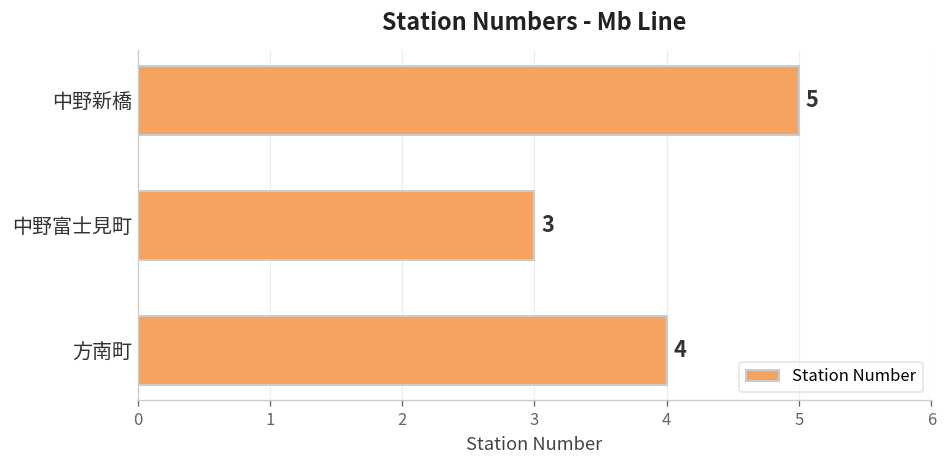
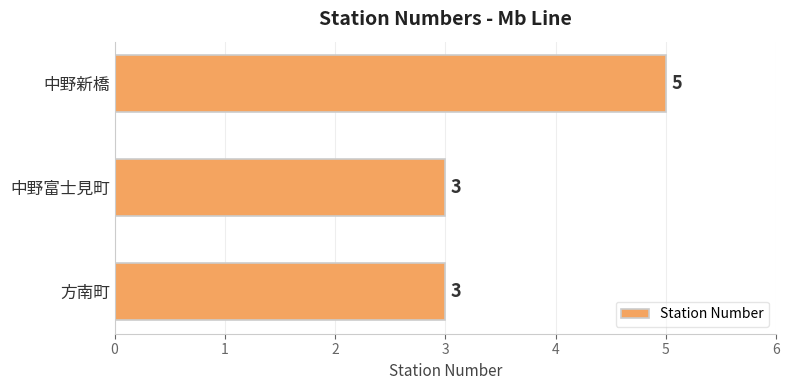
方南町: 4 -> 3
